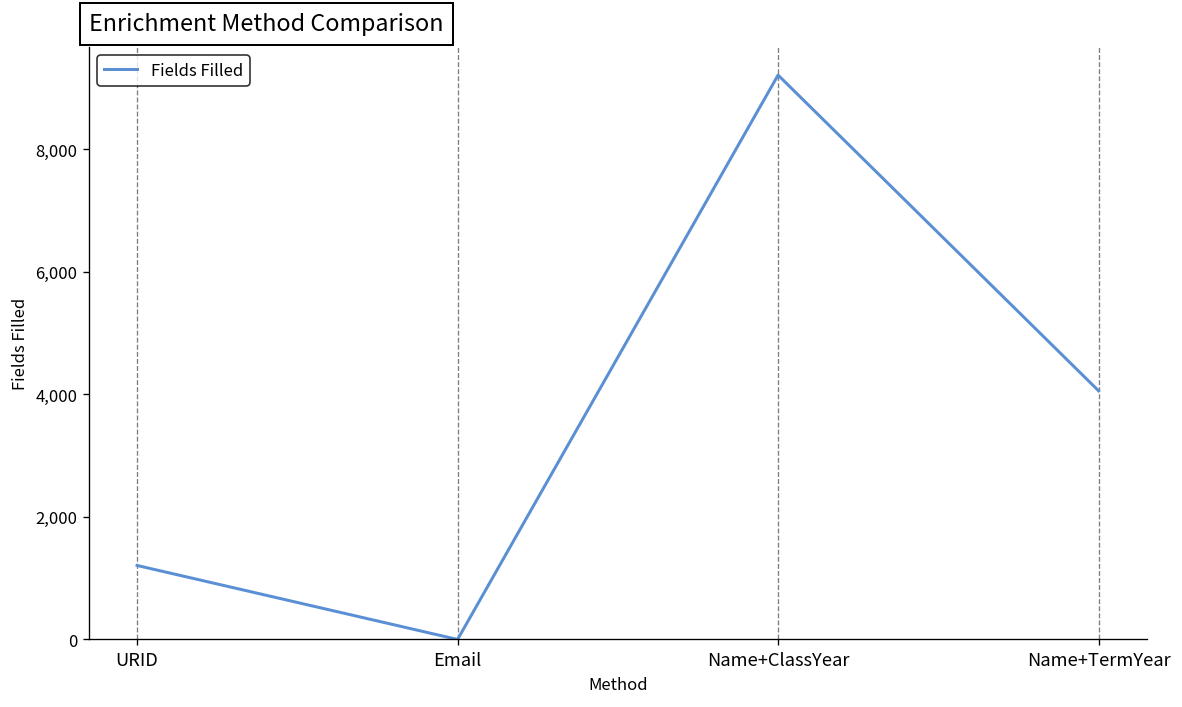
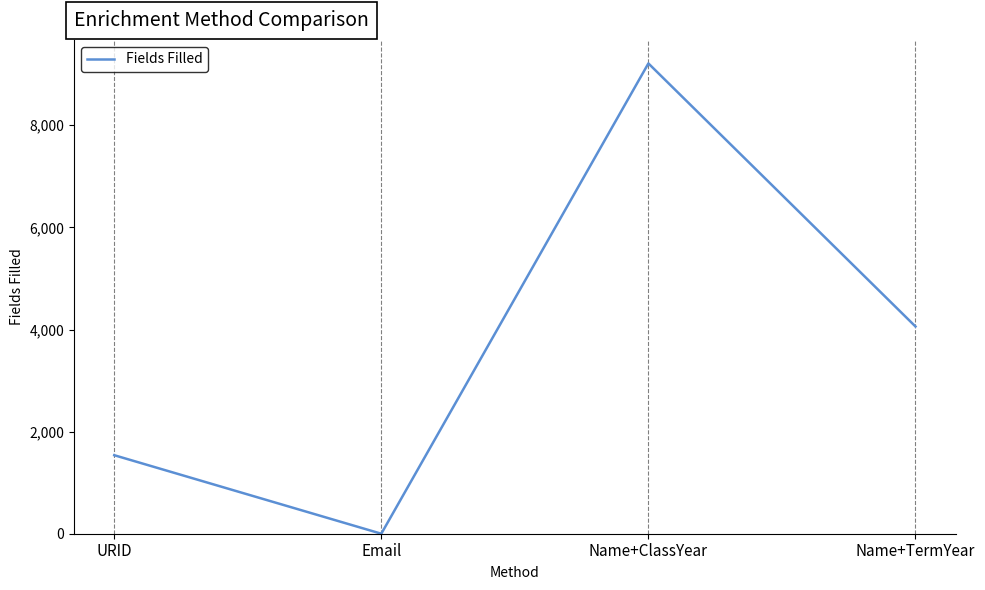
URID: 1,200 -> 1,500
